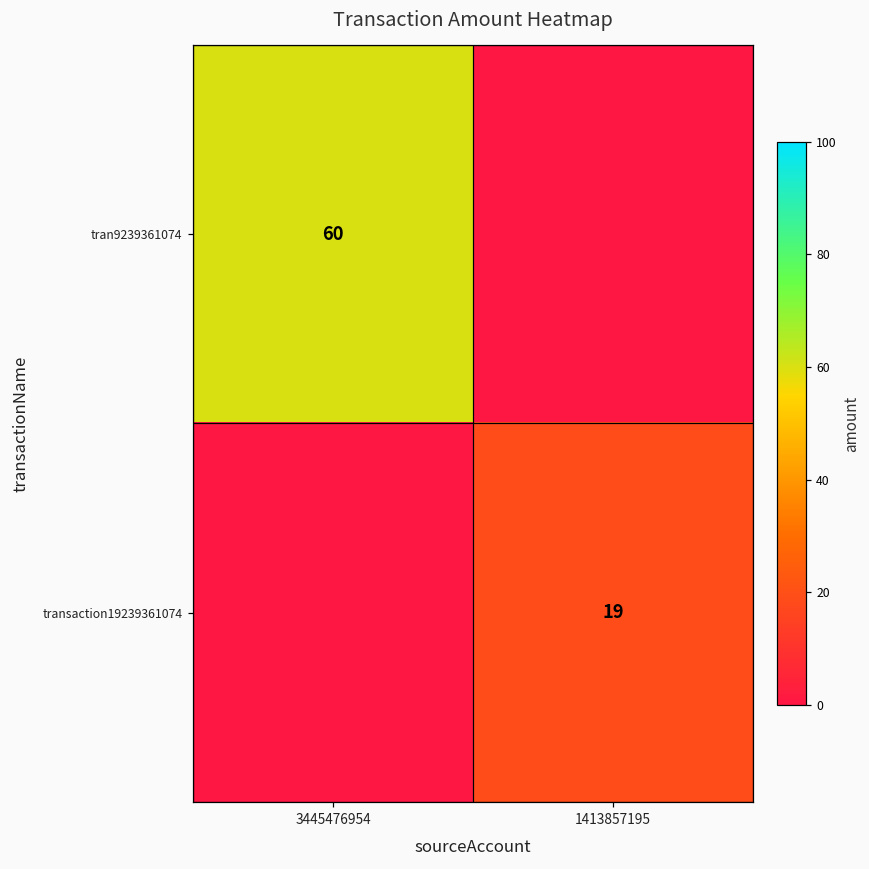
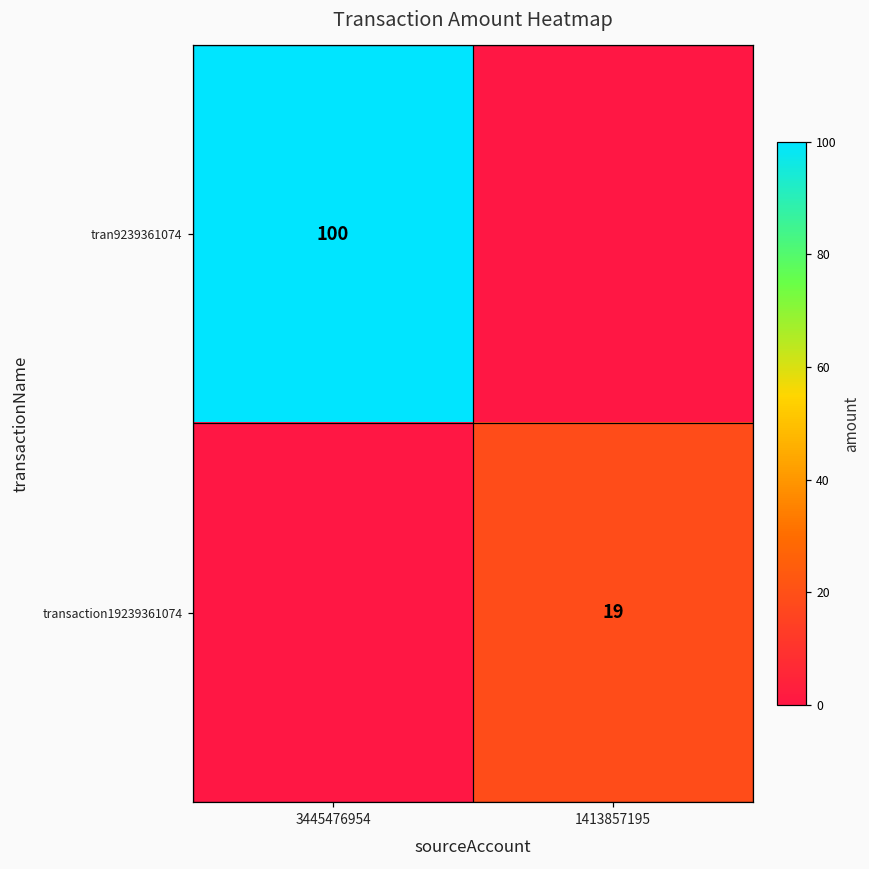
tran9239361074, 3445476954: 60 -> 100
